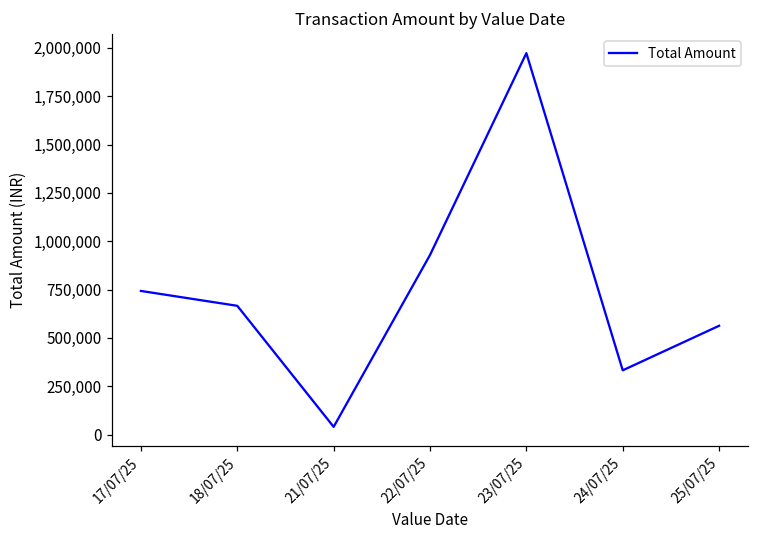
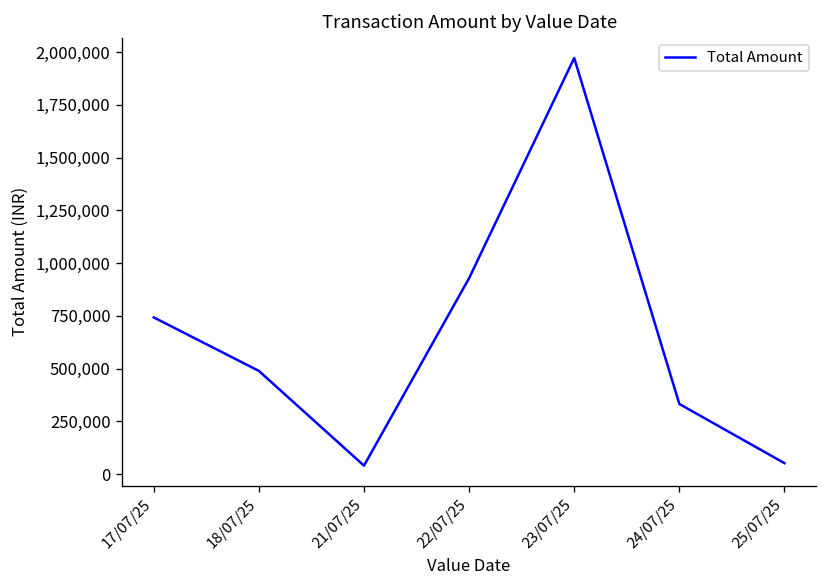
18/07/25: 670,000 -> 490,000
25/07/25: 560,000 -> 50,000
